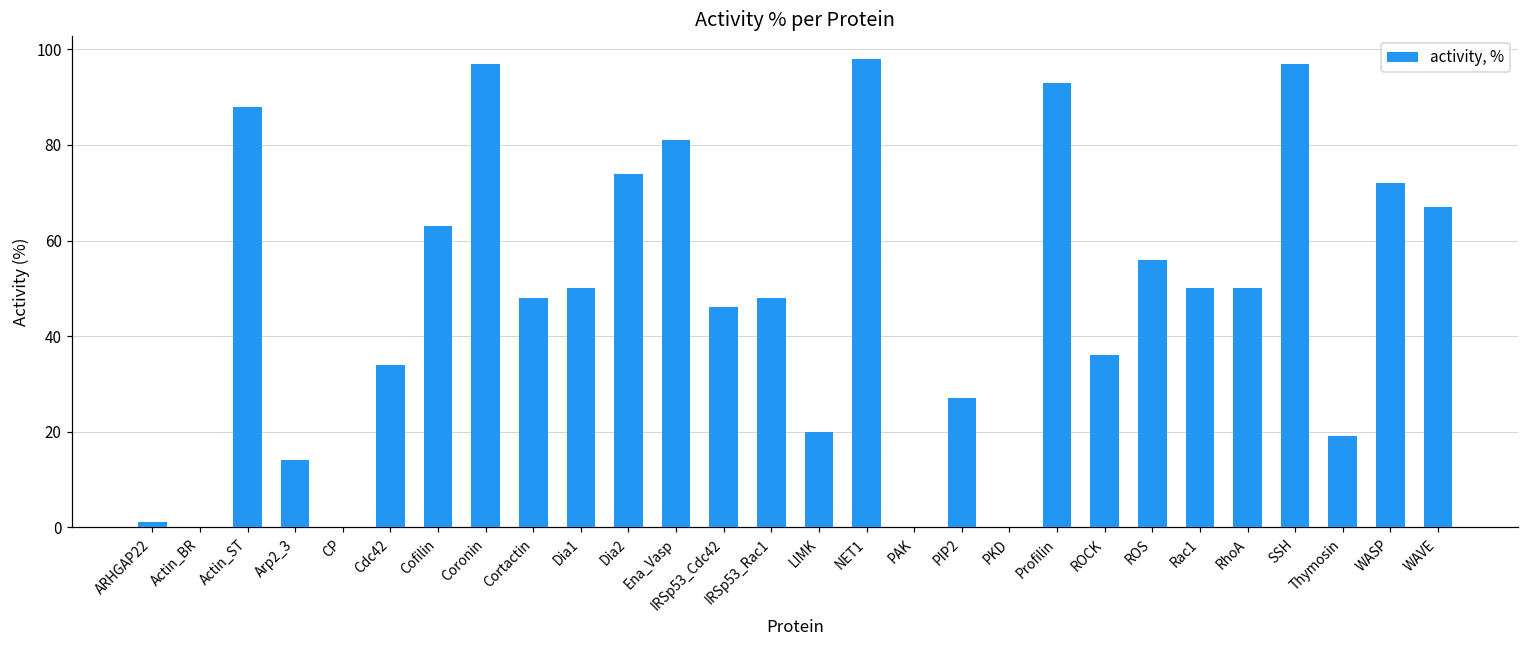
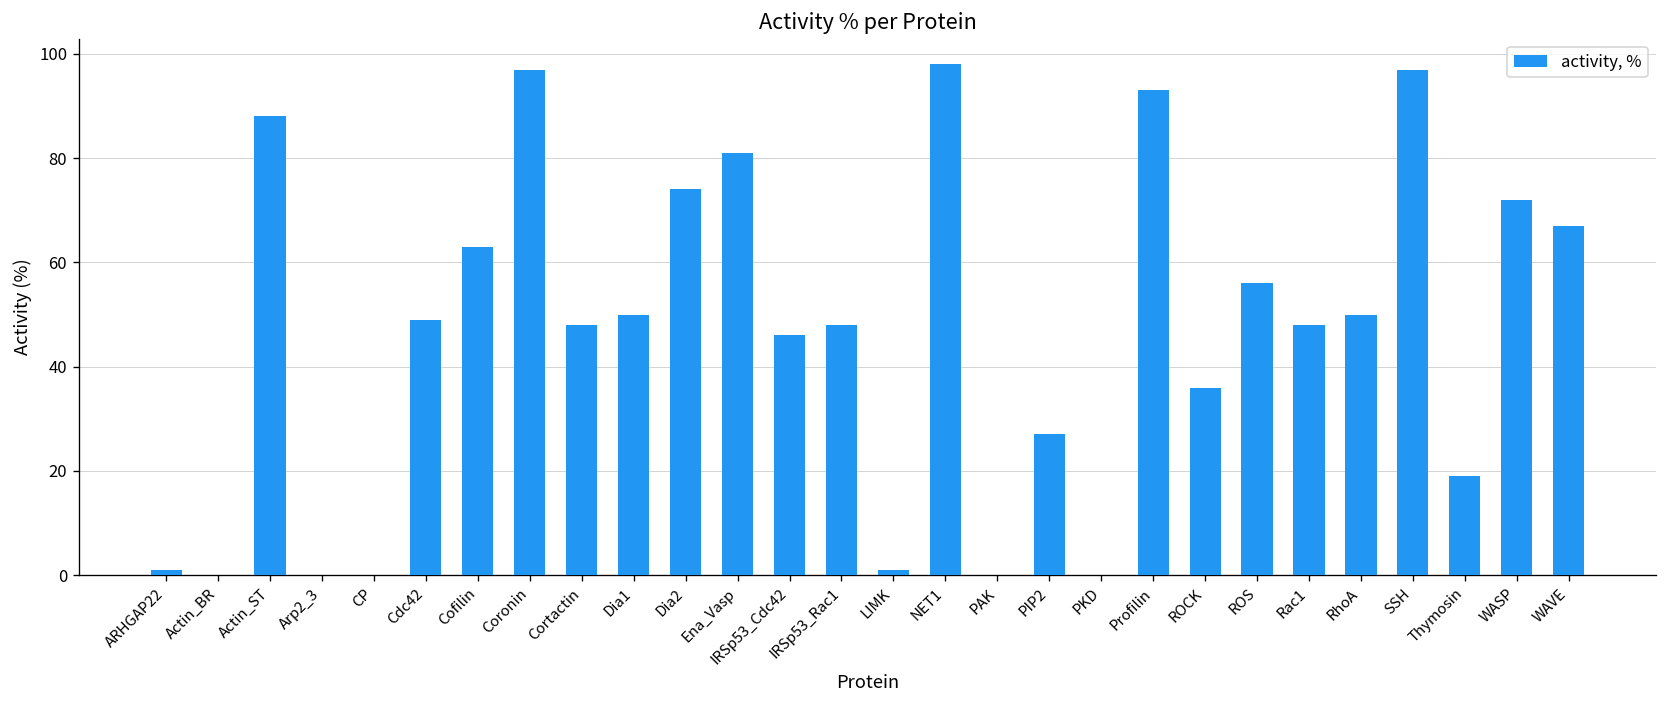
Arp2_3: 14 -> 0
Cdc42: 34 -> 49
LIMK: 20 -> 1
Rac1: 50 -> 48
